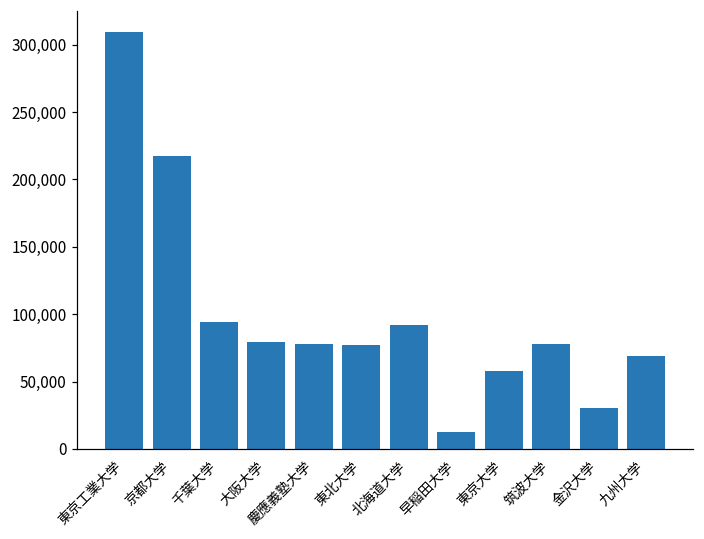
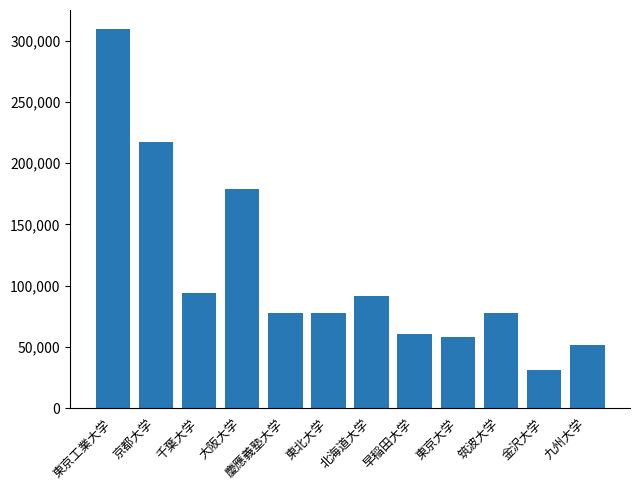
大阪大学: 79,000 -> 179,000
早稲田大学: 12,000 -> 61,000
九州大学: 69,000 -> 51,000
